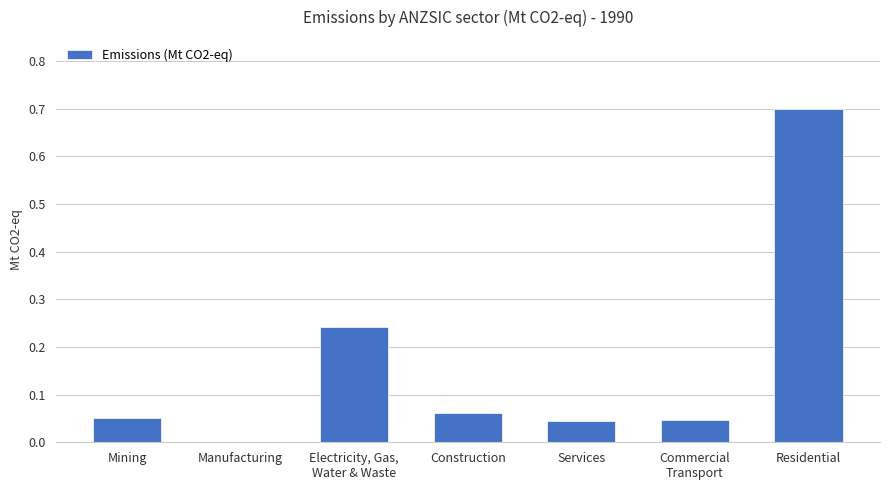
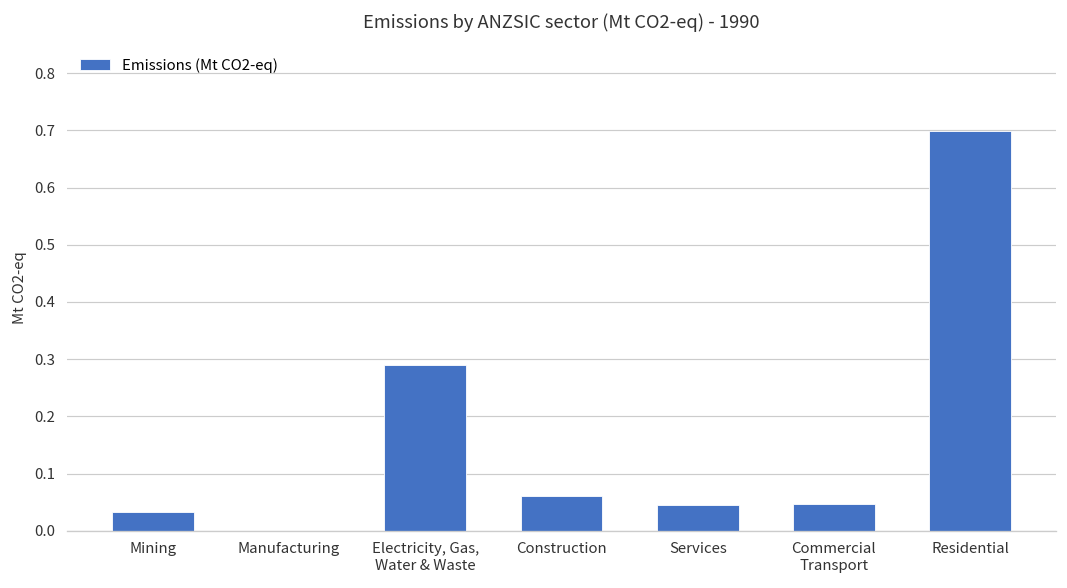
Mining: 0.05 -> 0.03
Electricity, Gas, Water & Waste: 0.24 -> 0.29
